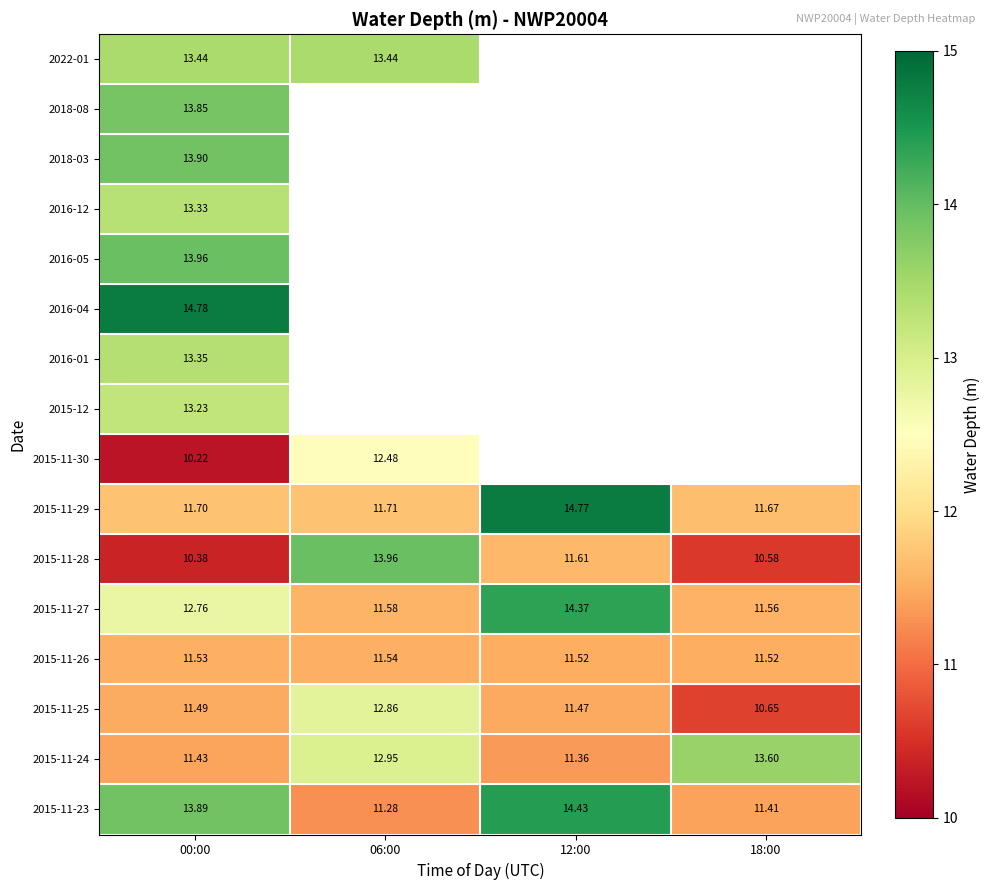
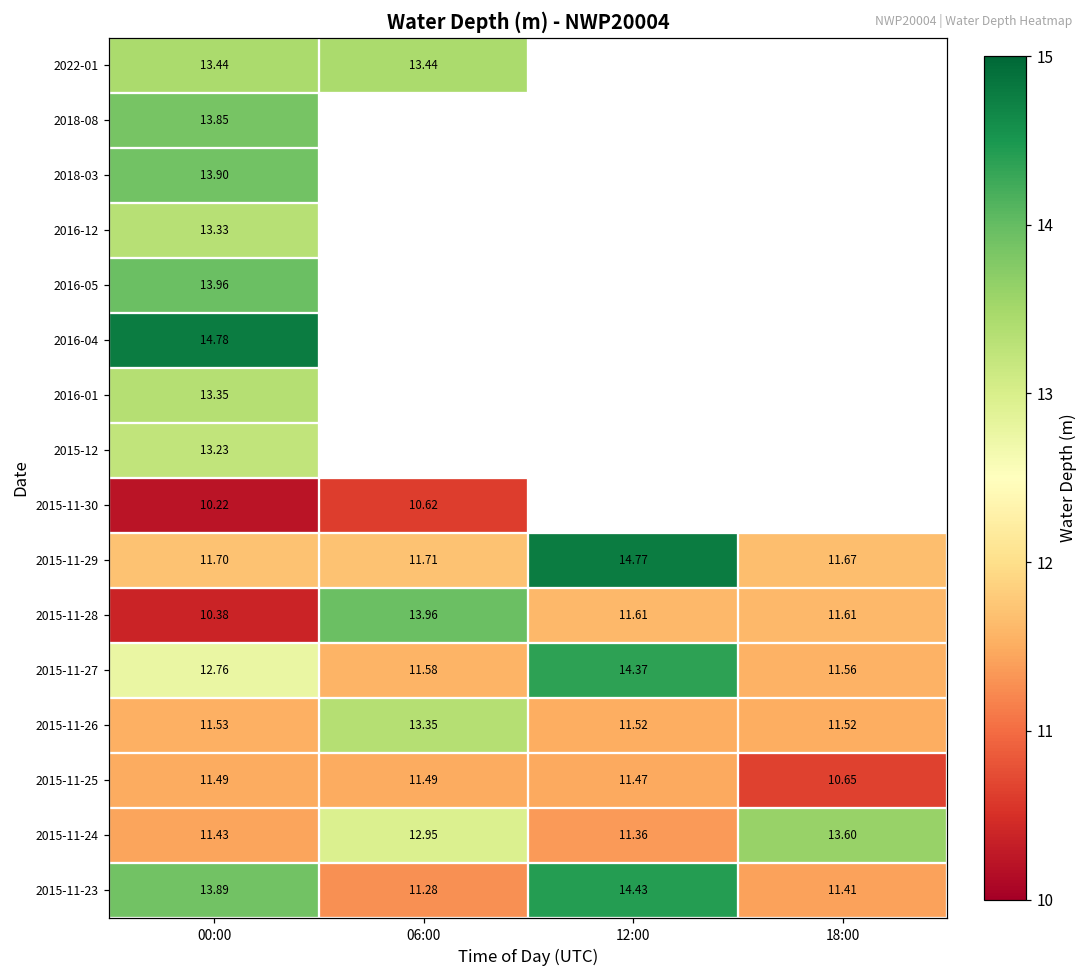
2015-11-30, 06:00: 12.48 -> 10.62
2015-11-28, 18:00: 10.58 -> 11.61
2015-11-26, 06:00: 11.54 -> 13.35
2015-11-25, 06:00: 12.86 -> 11.49
